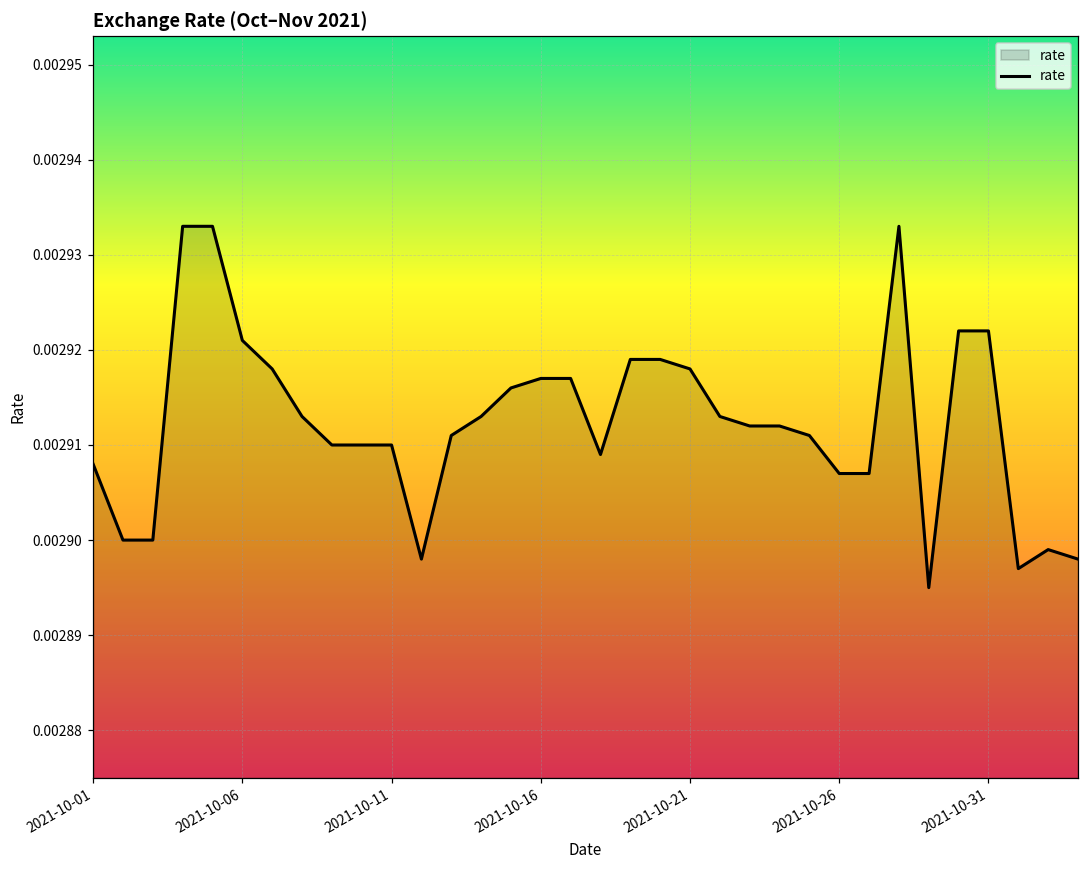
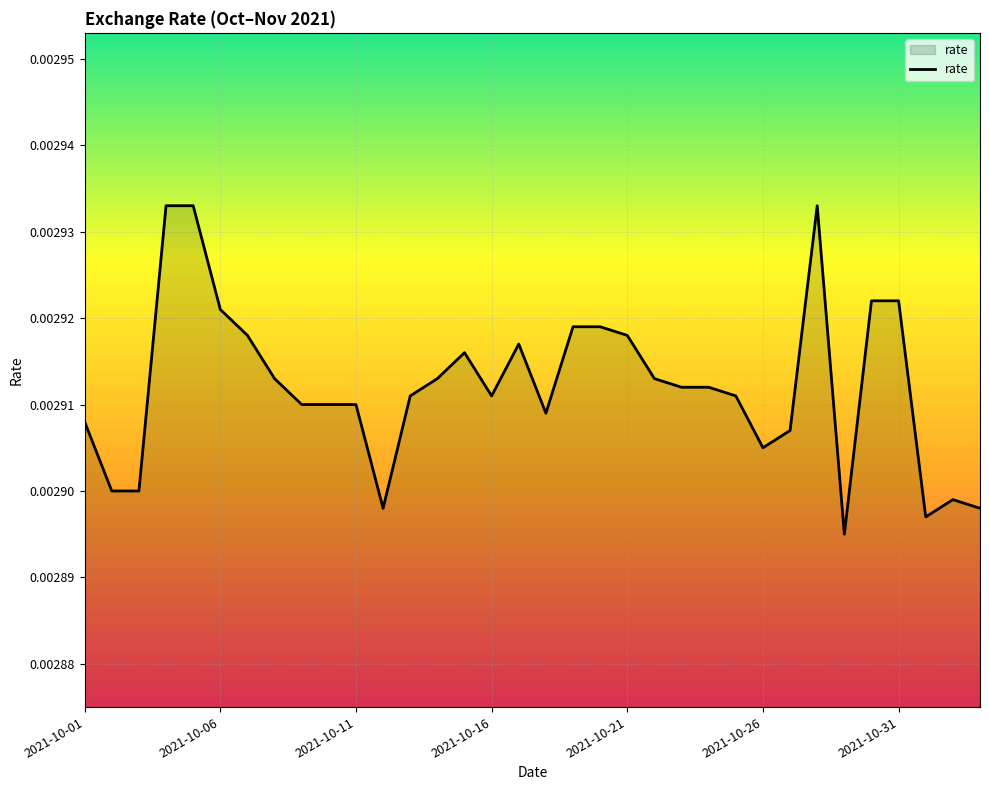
2021-10-16: 0.002917 -> 0.002911
2021-10-26: 0.002907 -> 0.002905
